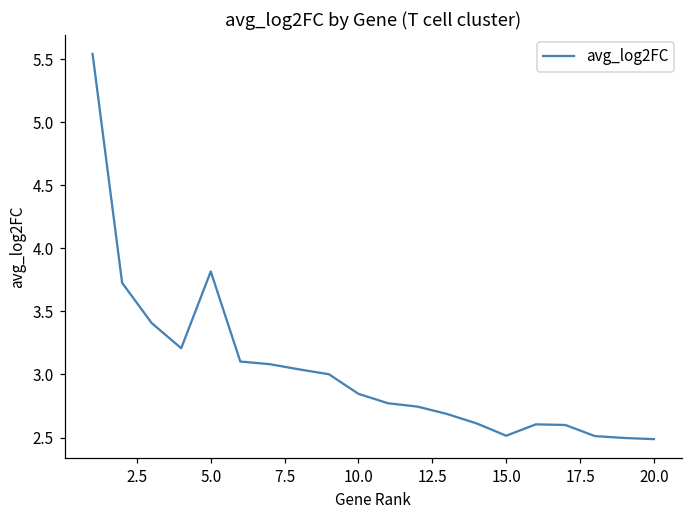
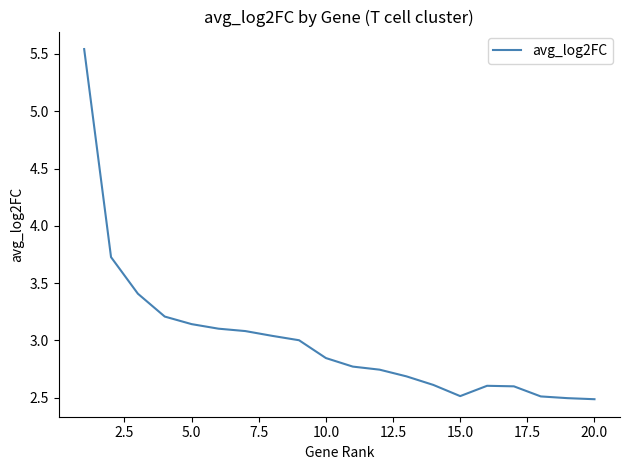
5.0: 3.82 -> 3.14
